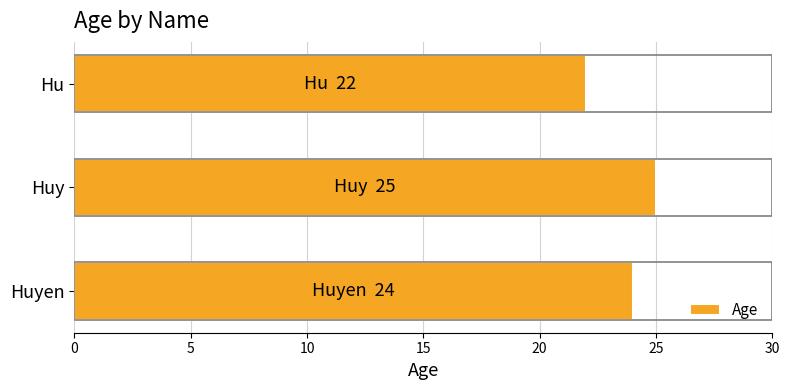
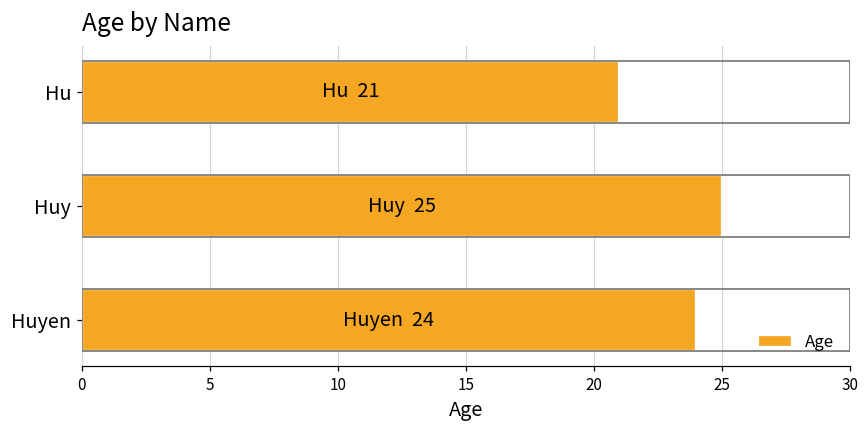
Hu: 22 -> 21
